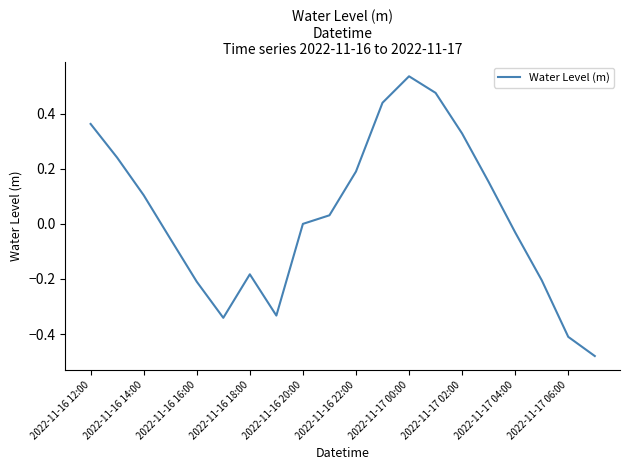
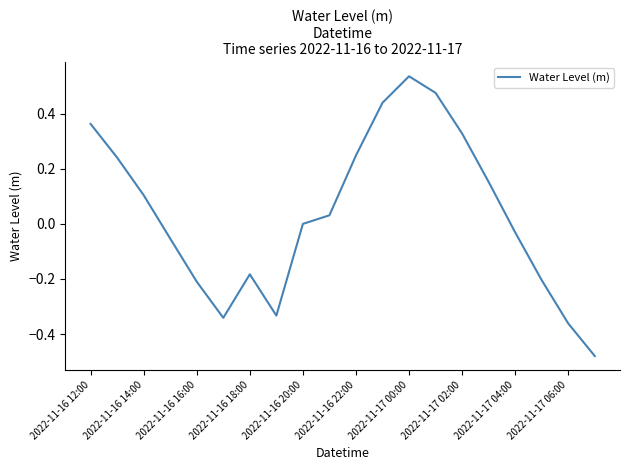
2022-11-16 22:00: 0.19 -> 0.25
2022-11-17 06:00: -0.41 -> -0.36
